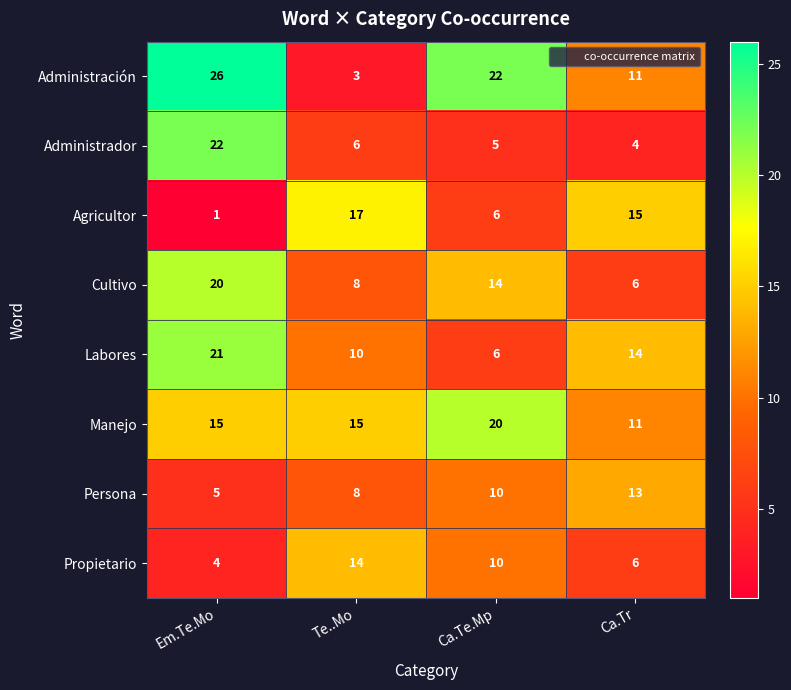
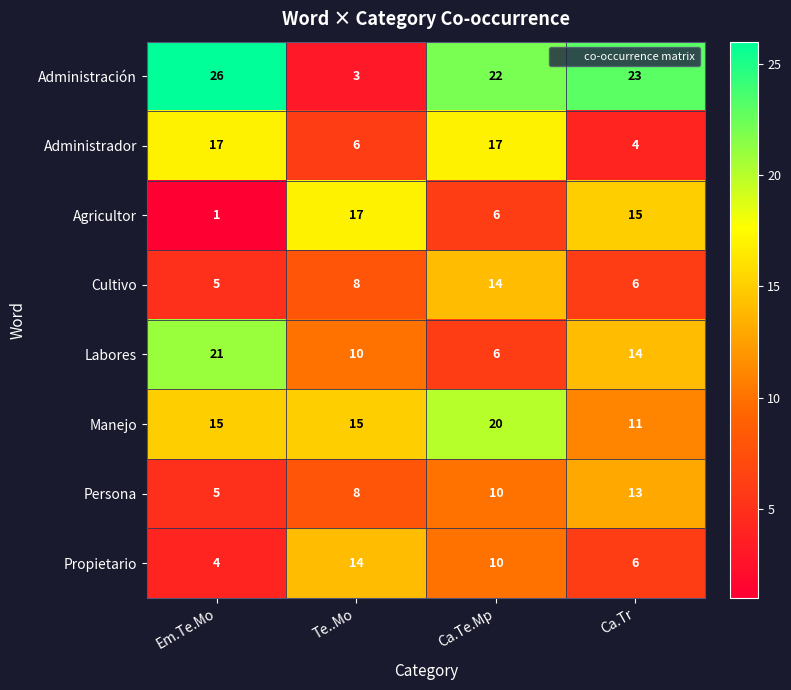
Administración, Ca.Tr: 11 -> 23
Administrador, Em.Te.Mo: 22 -> 17
Administrador, Ca.Te.Mp: 5 -> 17
Cultivo, Em.Te.Mo: 20 -> 5
